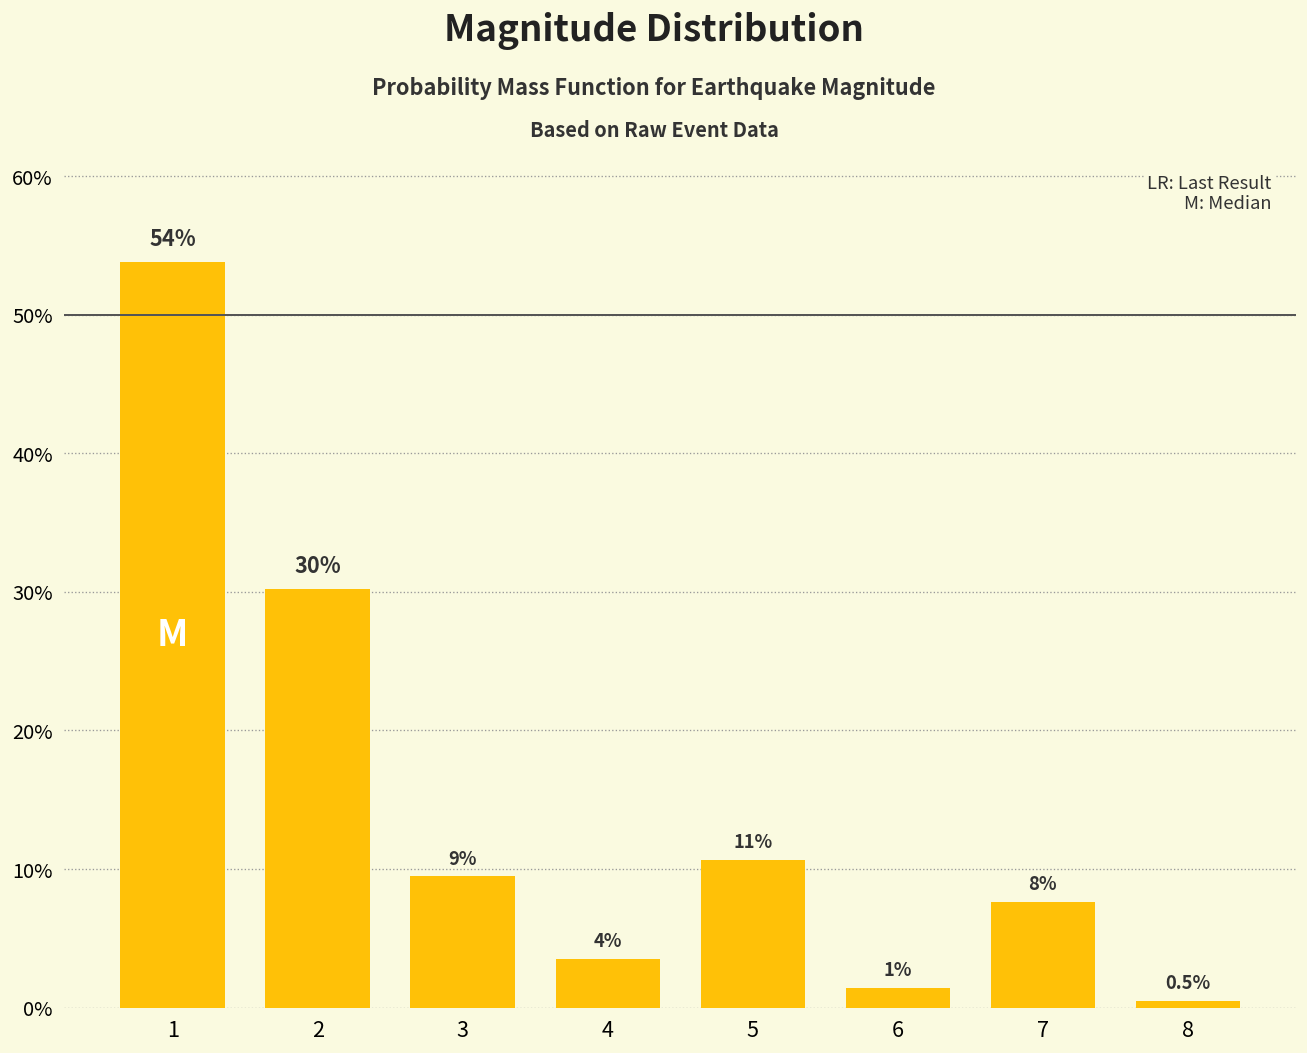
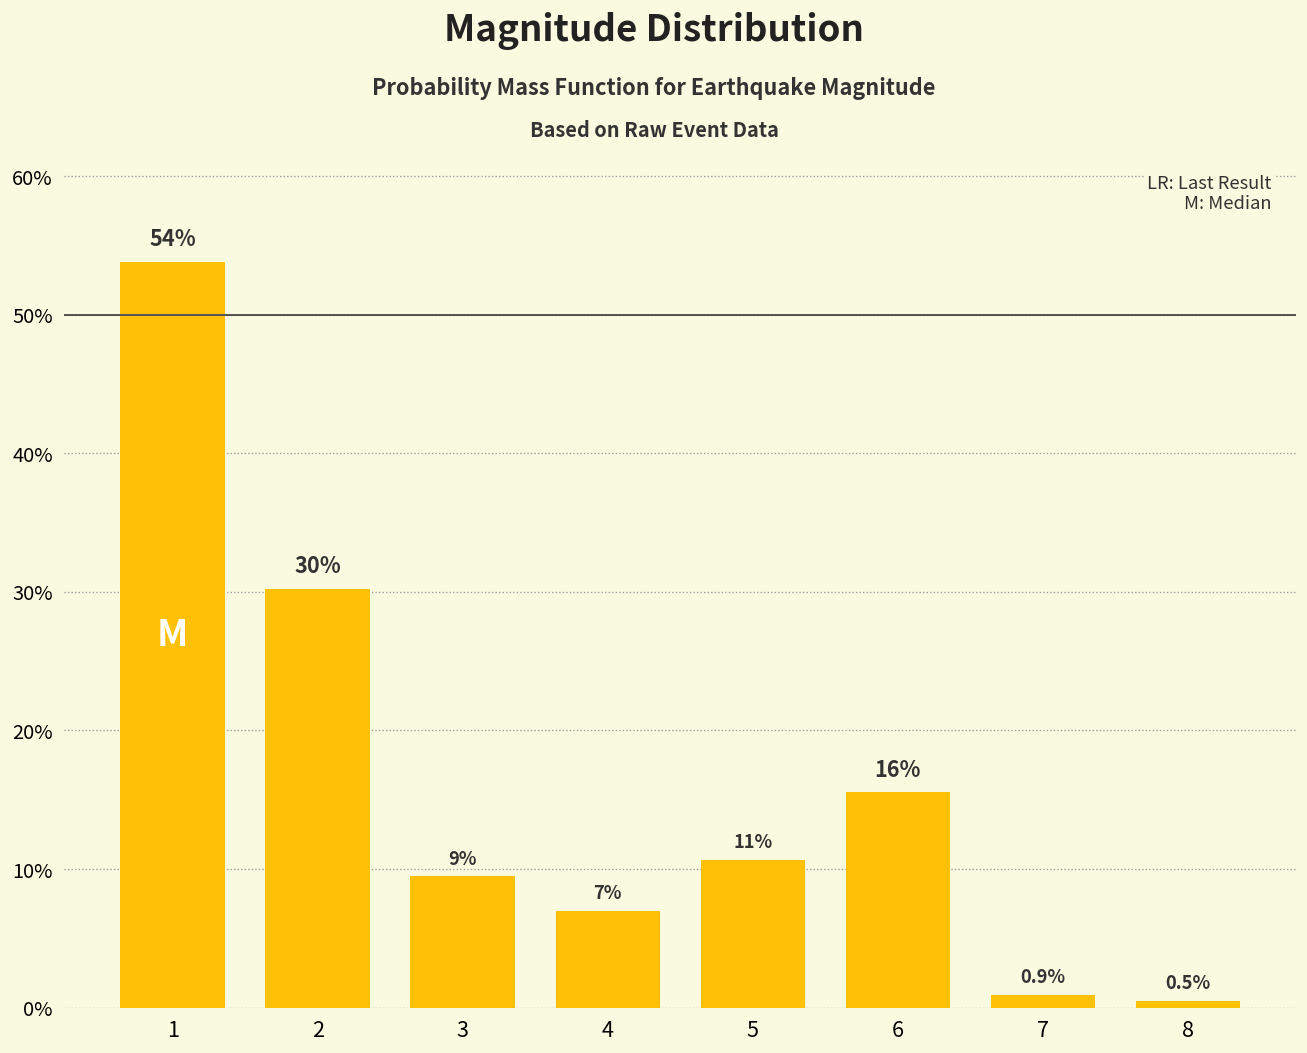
4: 4% -> 7%
6: 1% -> 16%
7: 8% -> 0.9%
